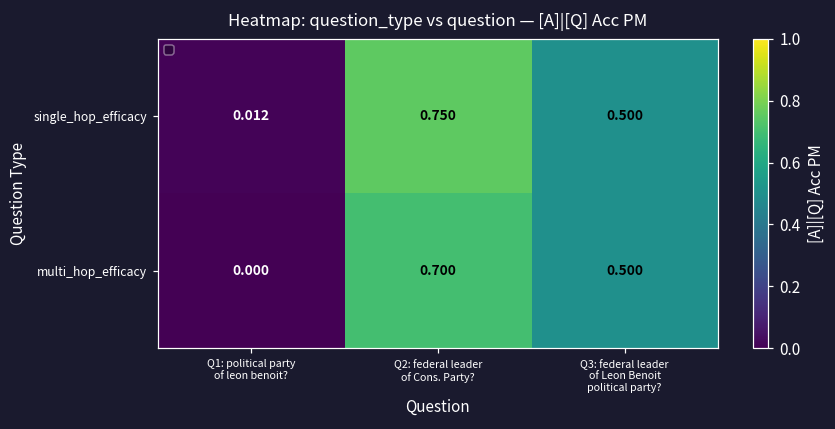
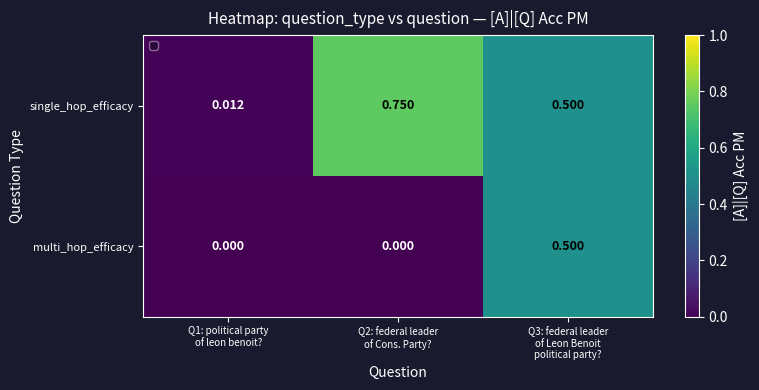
multi_hop_efficacy, Q2: federal leader of Cons. Party?: 0.700 -> 0.000
